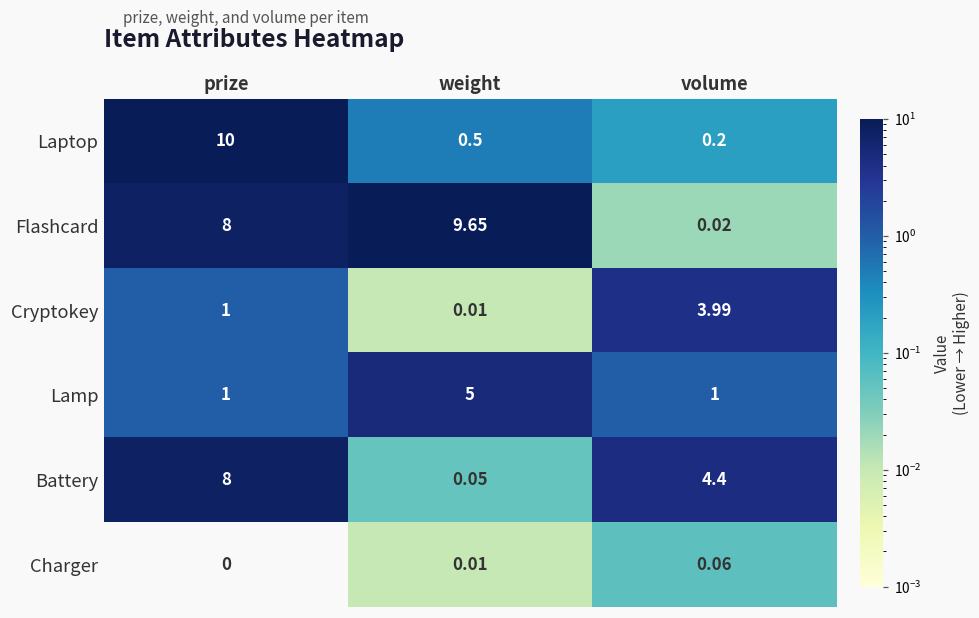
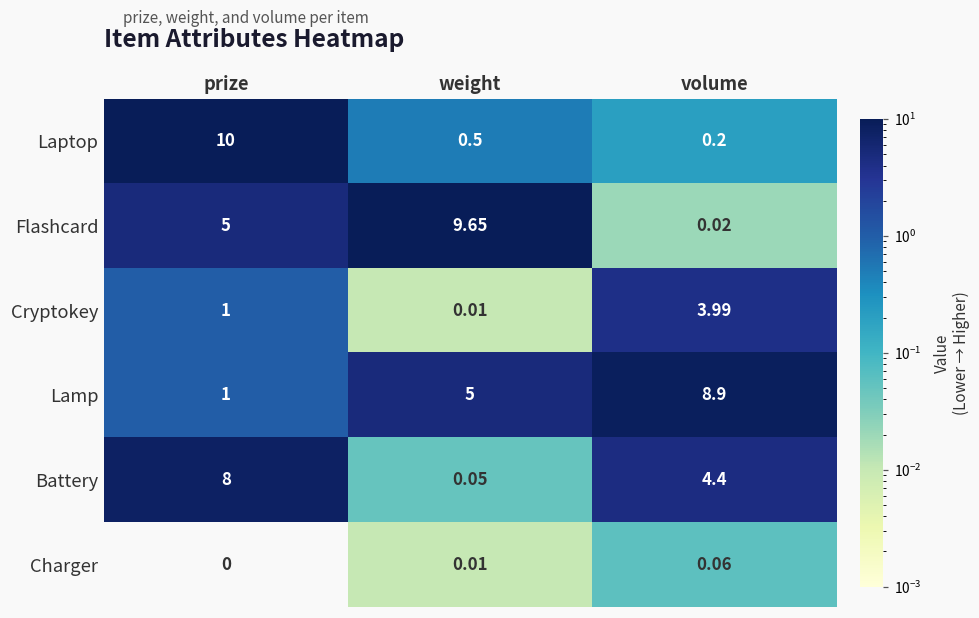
Flashcard, prize: 8 -> 5
Lamp, volume: 1 -> 8.9
